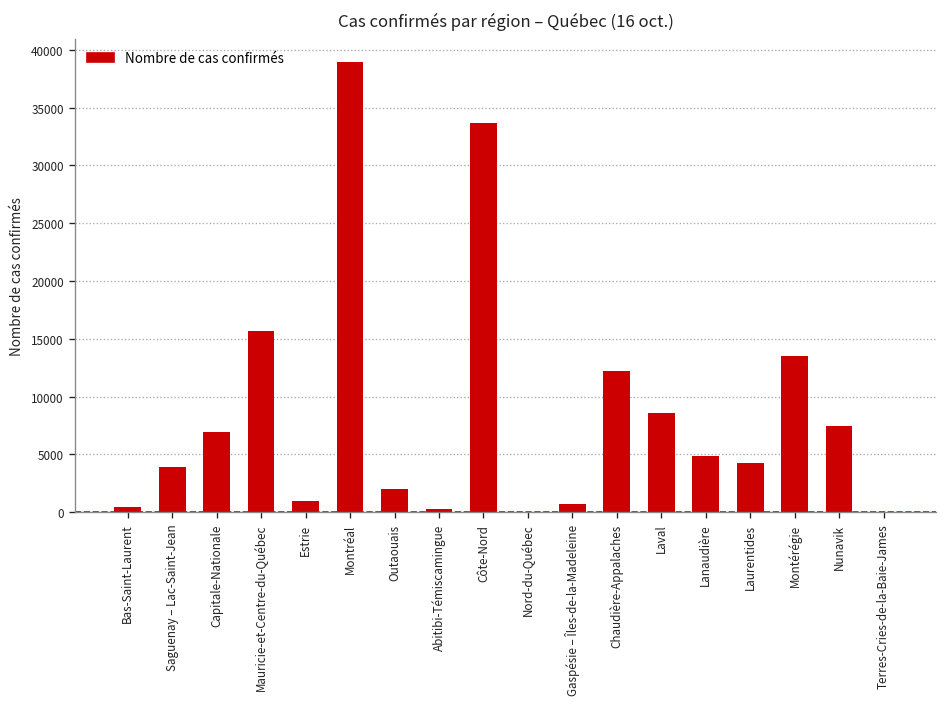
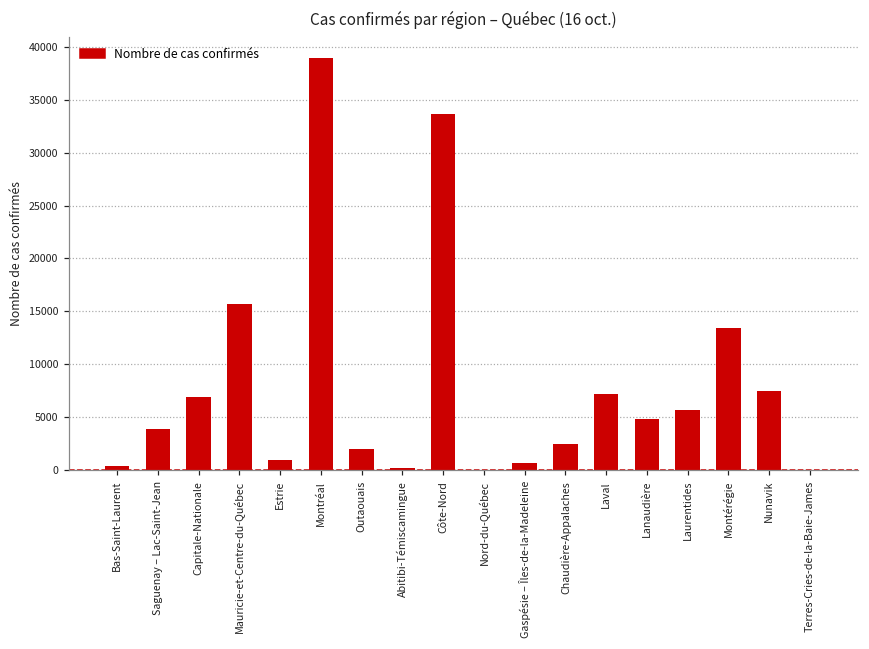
Chaudière-Appalaches: 12000 -> 3000
Laval: 9000 -> 7000
Laurentides: 4000 -> 6000
